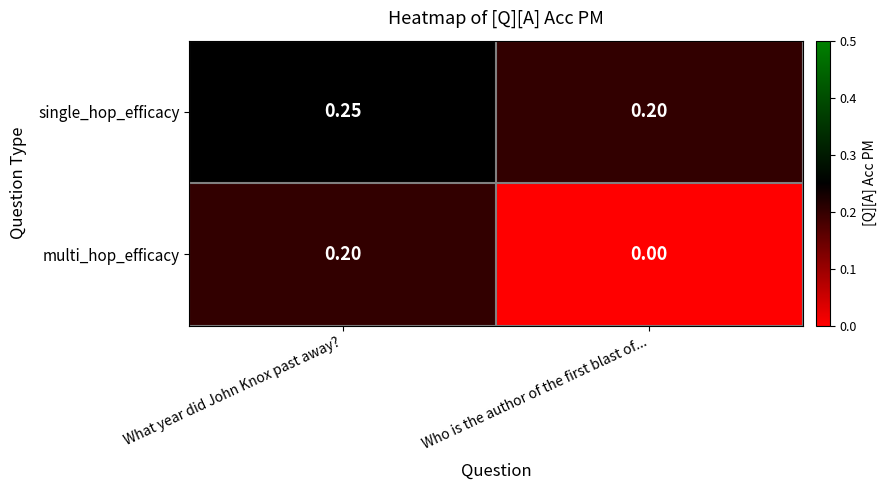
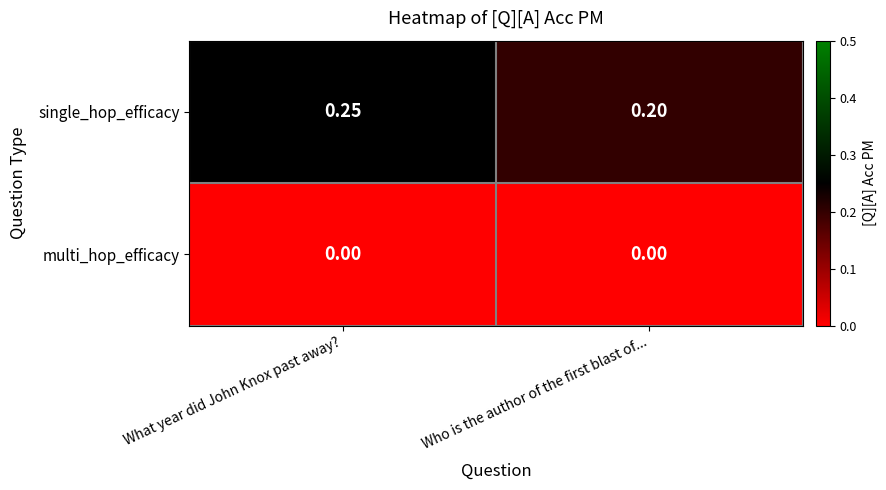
multi_hop_efficacy, What year did John Knox past away?: 0.20 -> 0.00
